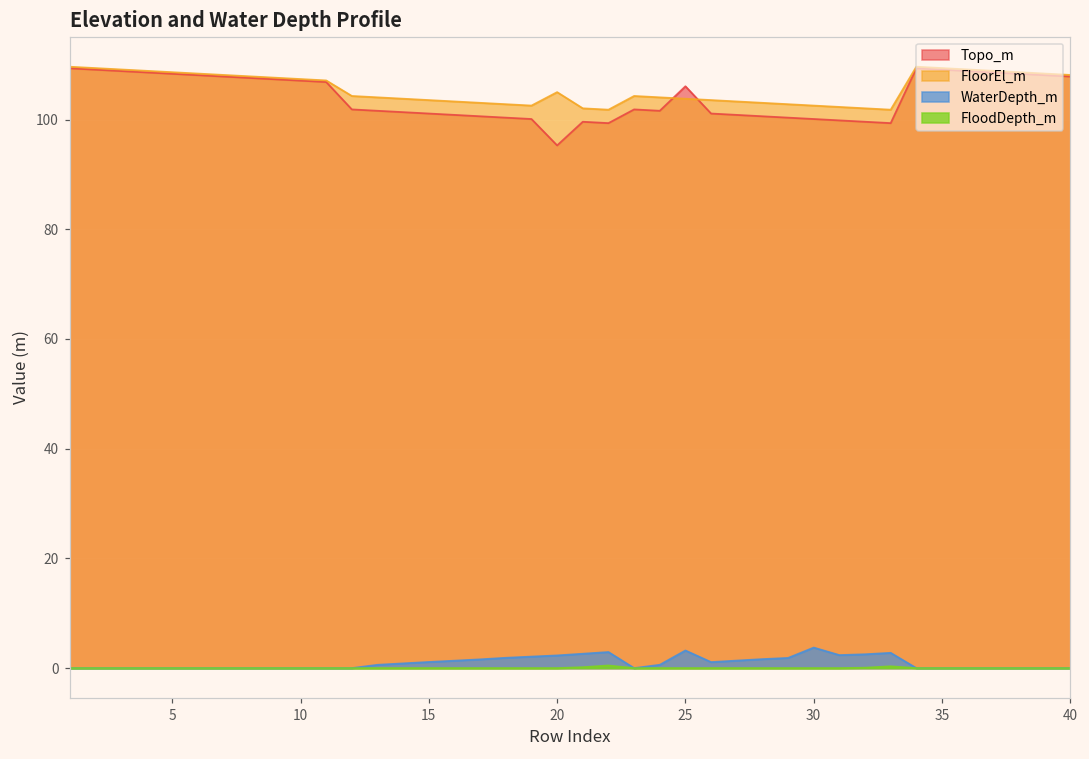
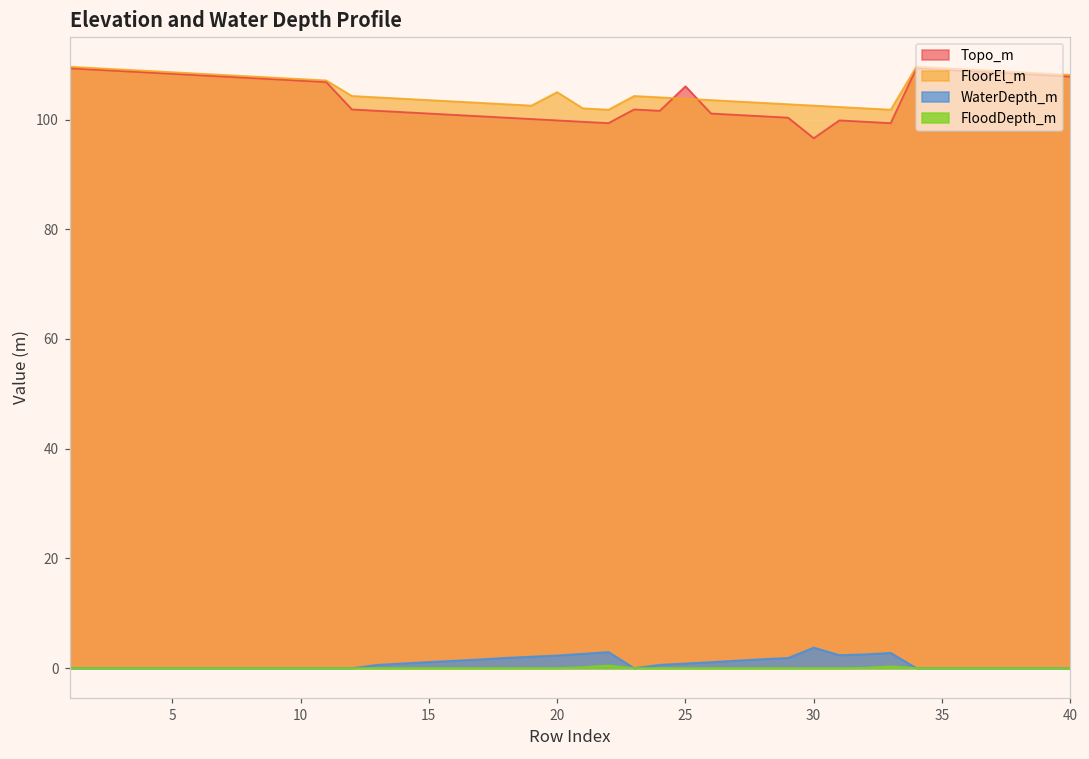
Topo_m, 20: 95 -> 100
WaterDepth_m, 25: 3 -> 1
Topo_m, 30: 100 -> 97
